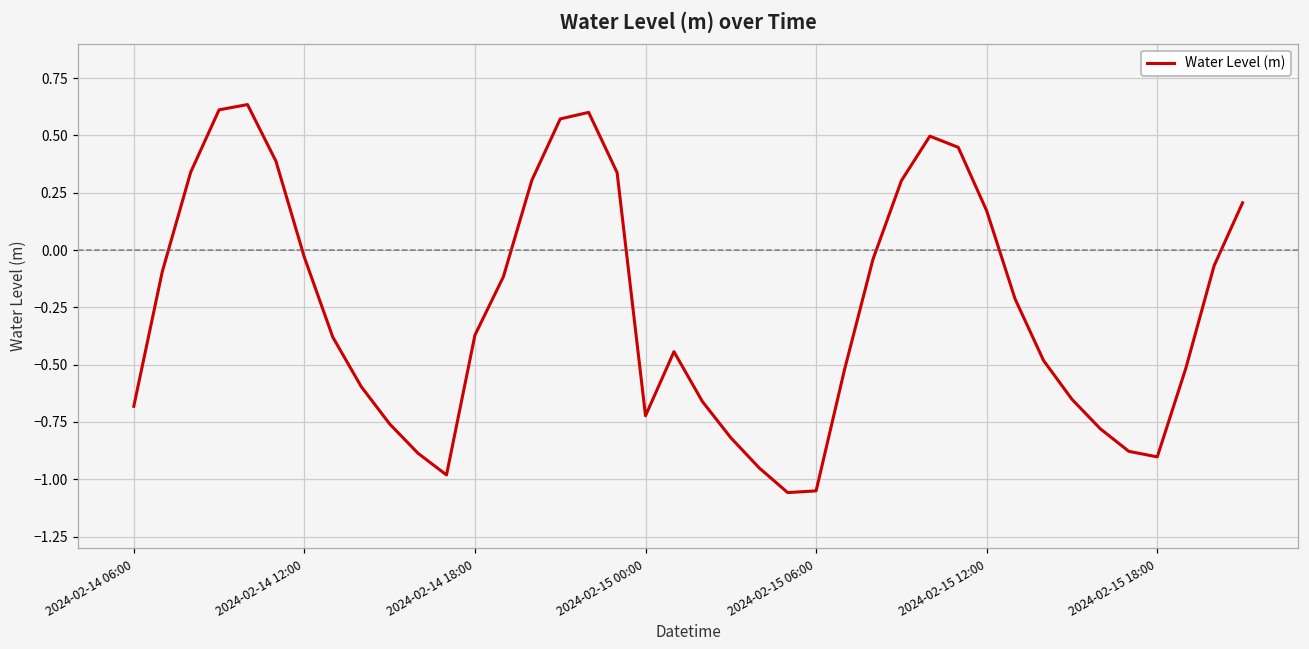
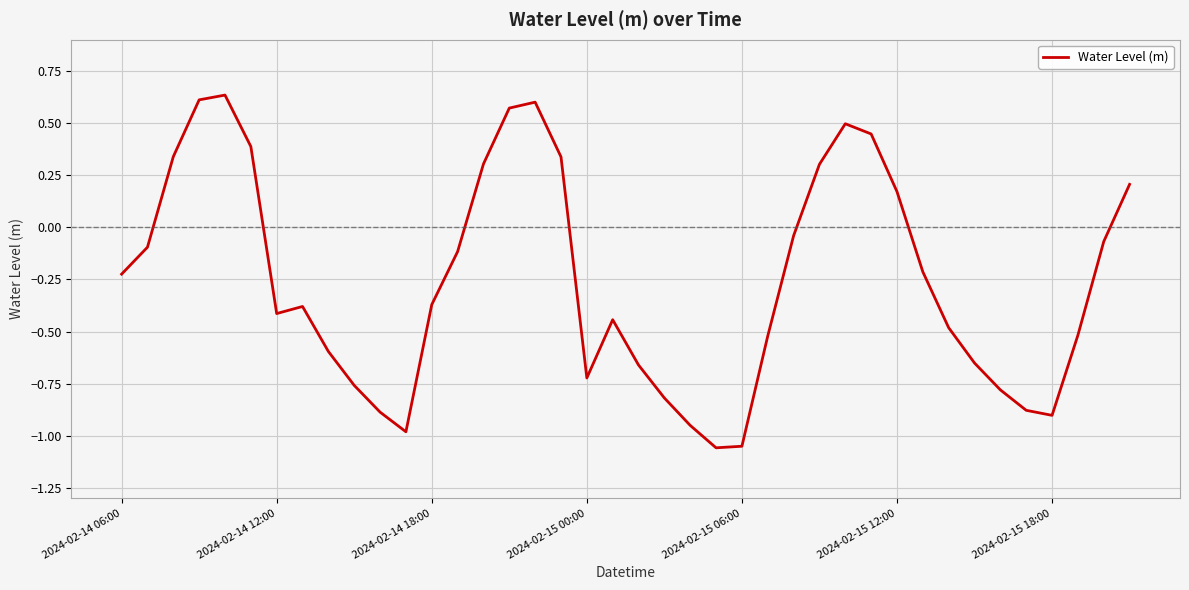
2024-02-14 06:00: -0.68 -> -0.22
2024-02-14 12:00: -0.03 -> -0.41
